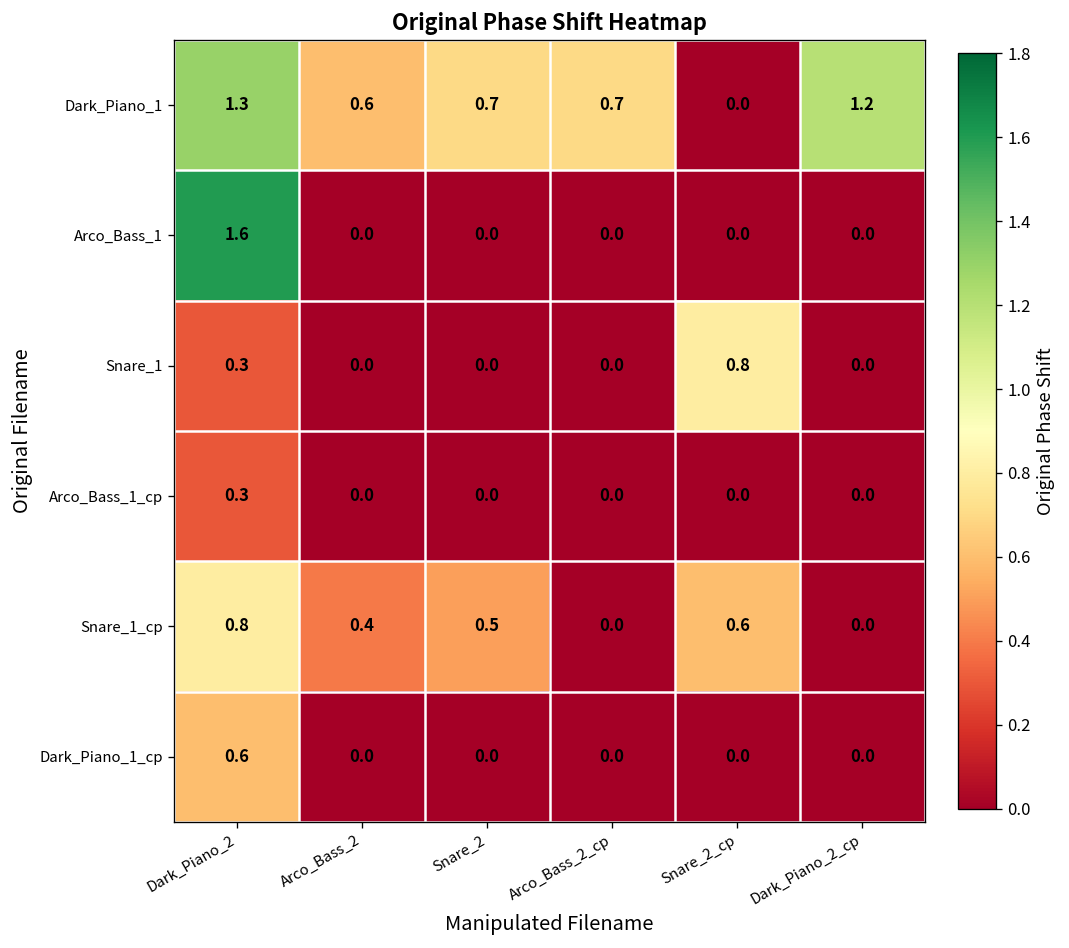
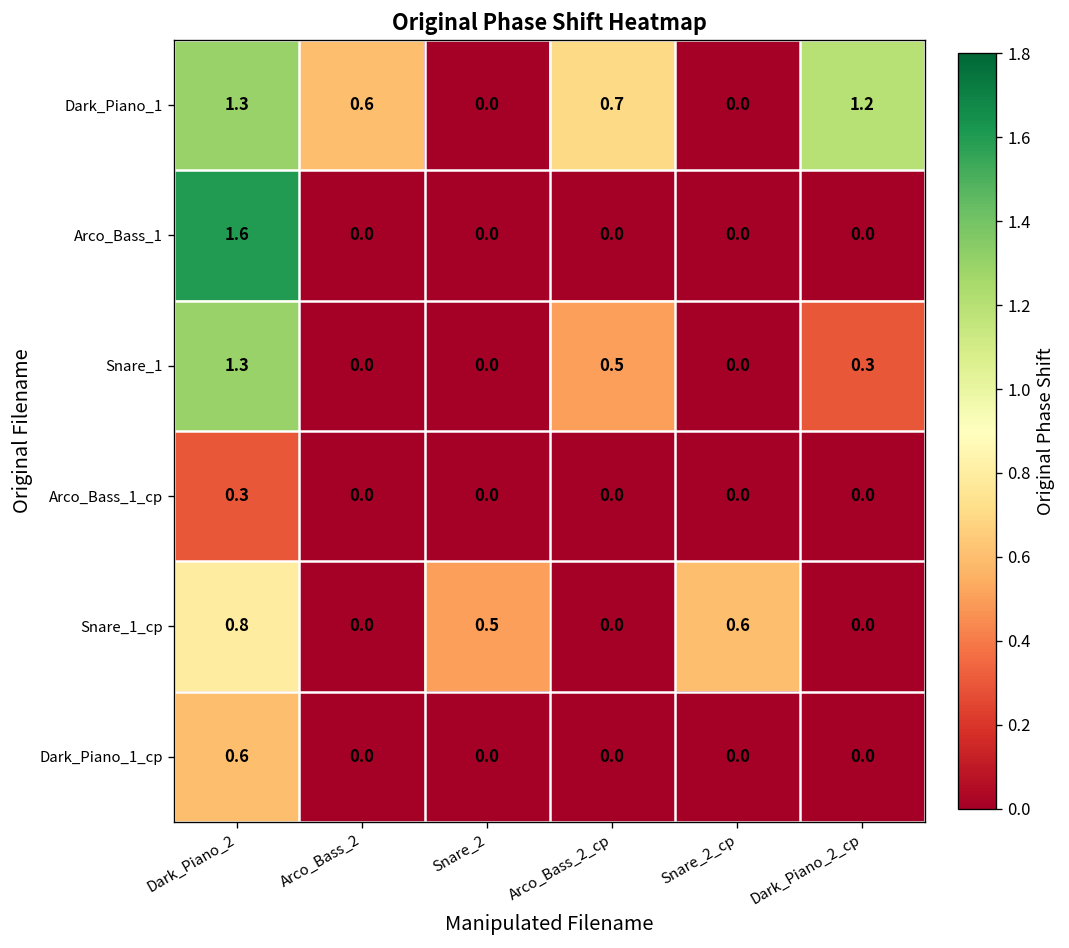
Dark_Piano_1, Snare_2: 0.7 -> 0.0
Snare_1, Dark_Piano_2: 0.3 -> 1.3
Snare_1, Arco_Bass_2_cp: 0.0 -> 0.5
Snare_1, Snare_2_cp: 0.8 -> 0.0
Snare_1, Dark_Piano_2_cp: 0.0 -> 0.3
Snare_1_cp, Arco_Bass_2: 0.4 -> 0.0
